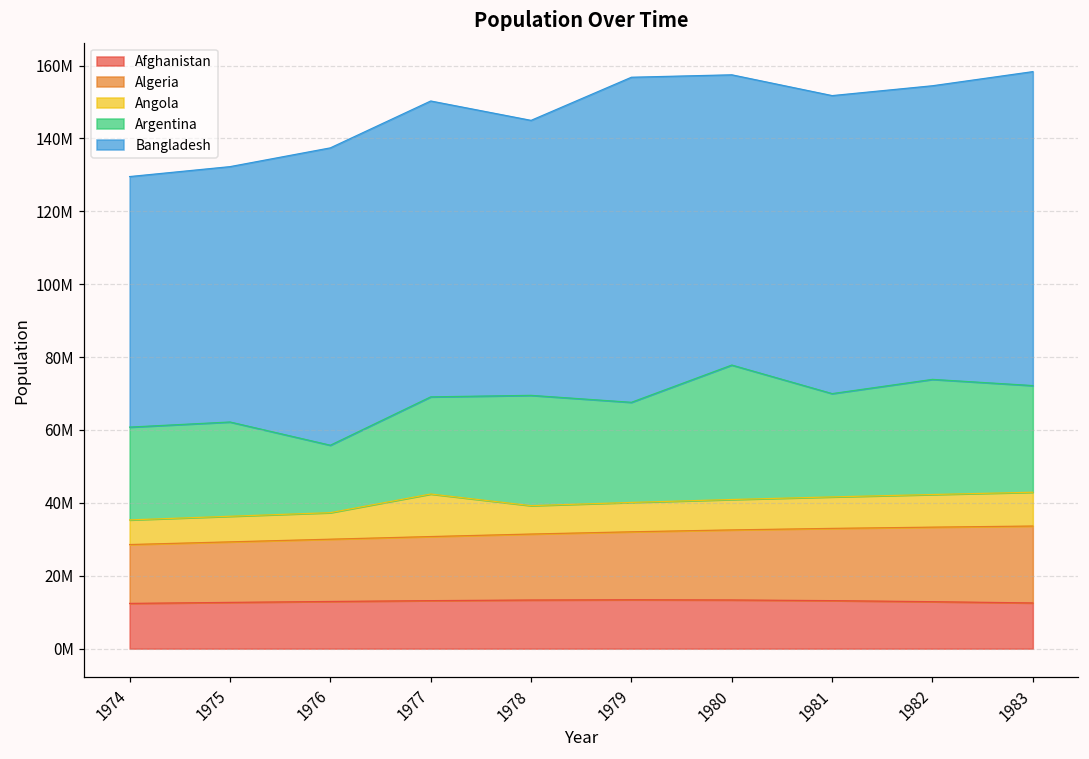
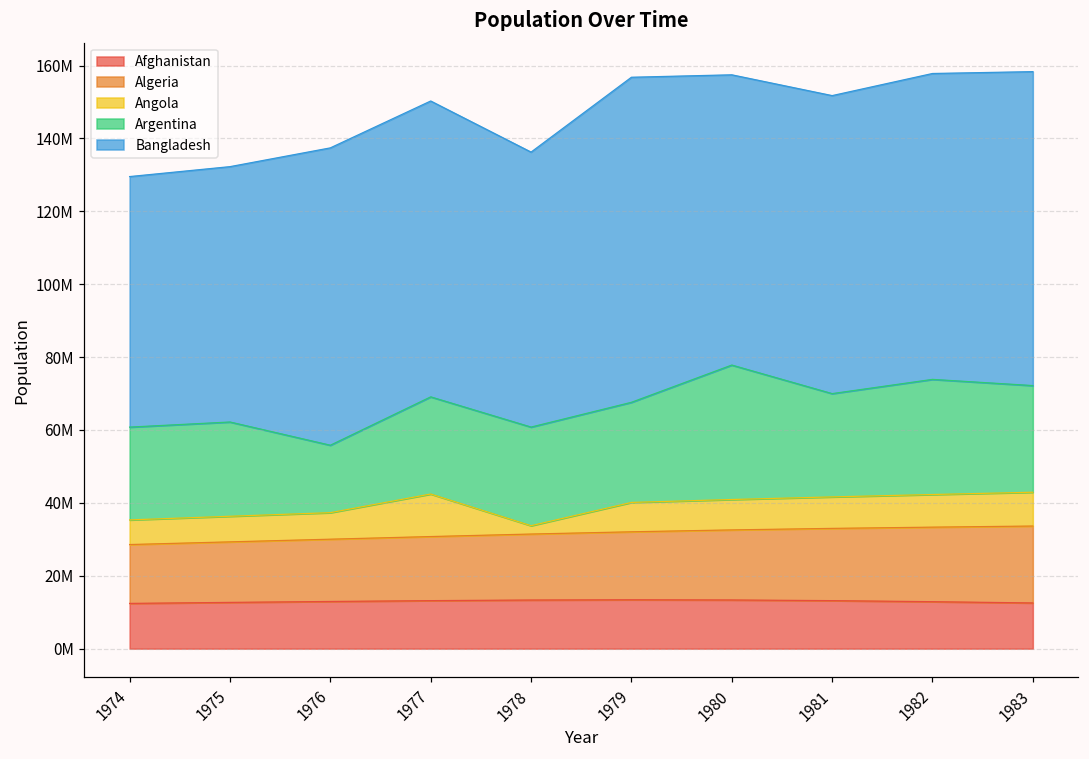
Angola, 1978: 8000000 -> 2000000
Argentina, 1978: 30000000 -> 27000000
Bangladesh, 1982: 81000000 -> 84000000
